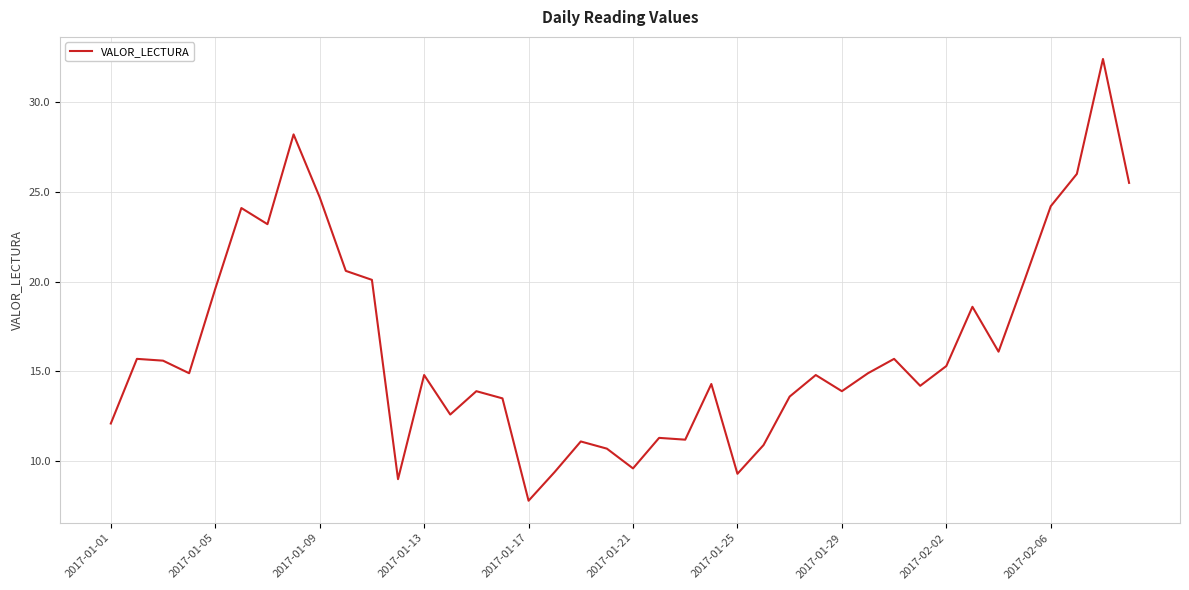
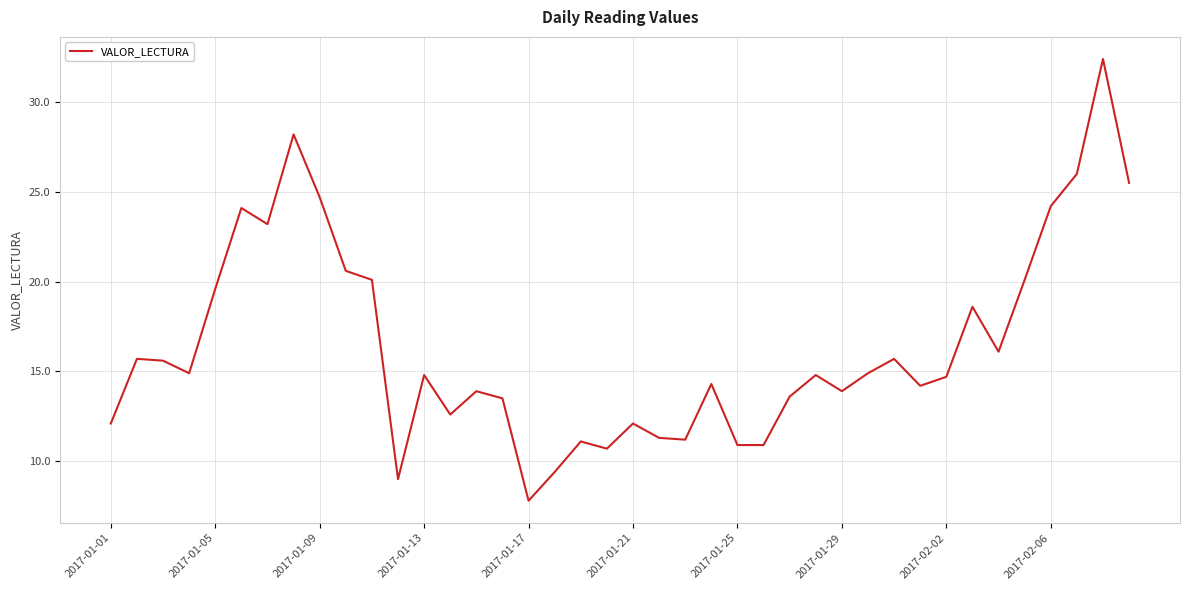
2017-01-21: 9.6 -> 12.1
2017-01-25: 9.3 -> 10.9
2017-02-02: 15.3 -> 14.7
